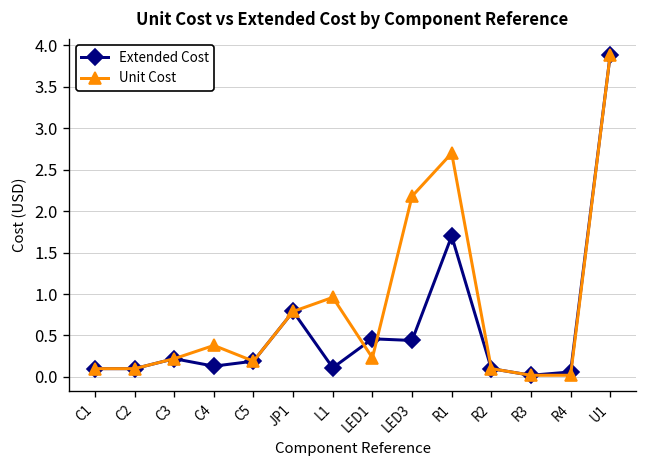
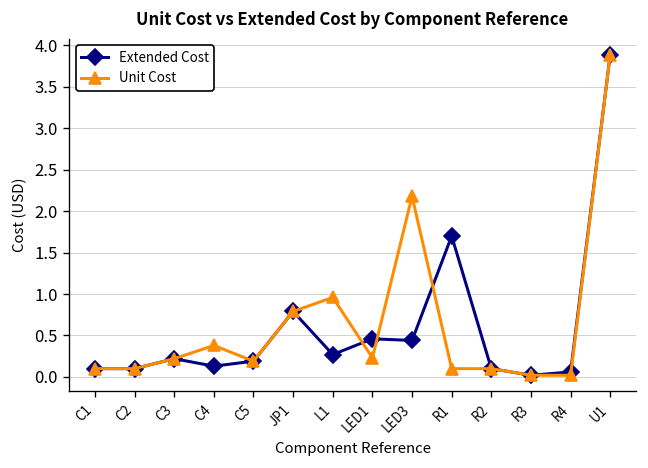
Extended Cost, L1: 0.1 -> 0.3
Unit Cost, R1: 2.7 -> 0.1
